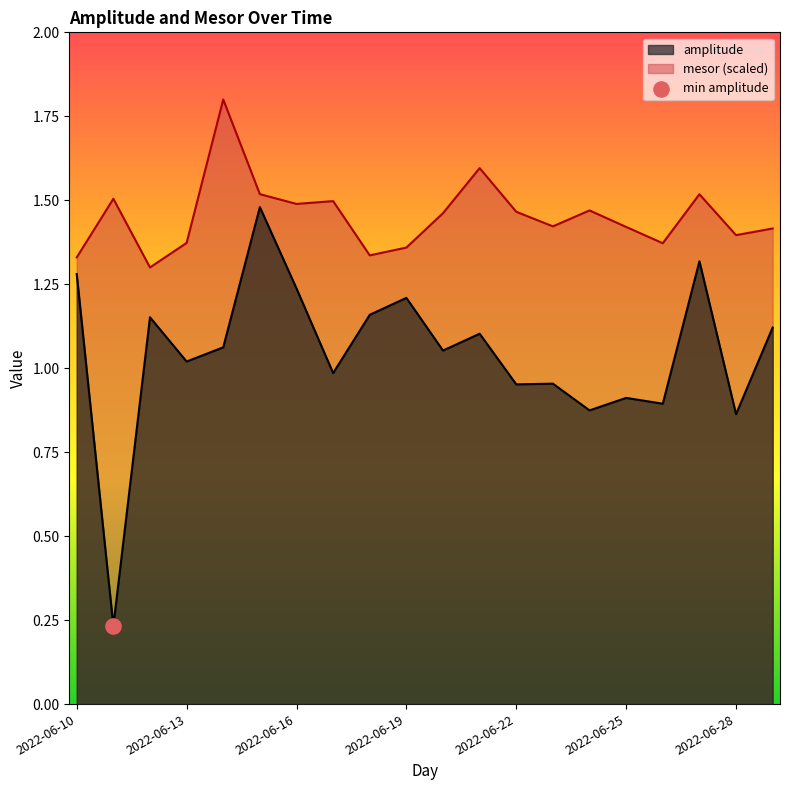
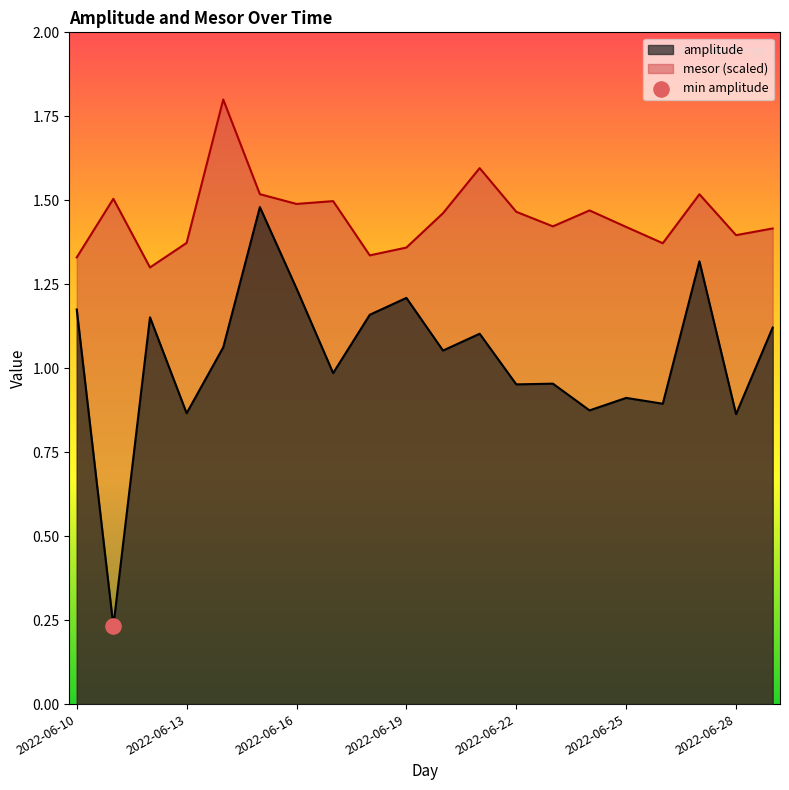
amplitude, 2022-06-10: 1.28 -> 1.17
amplitude, 2022-06-13: 1.02 -> 0.87
